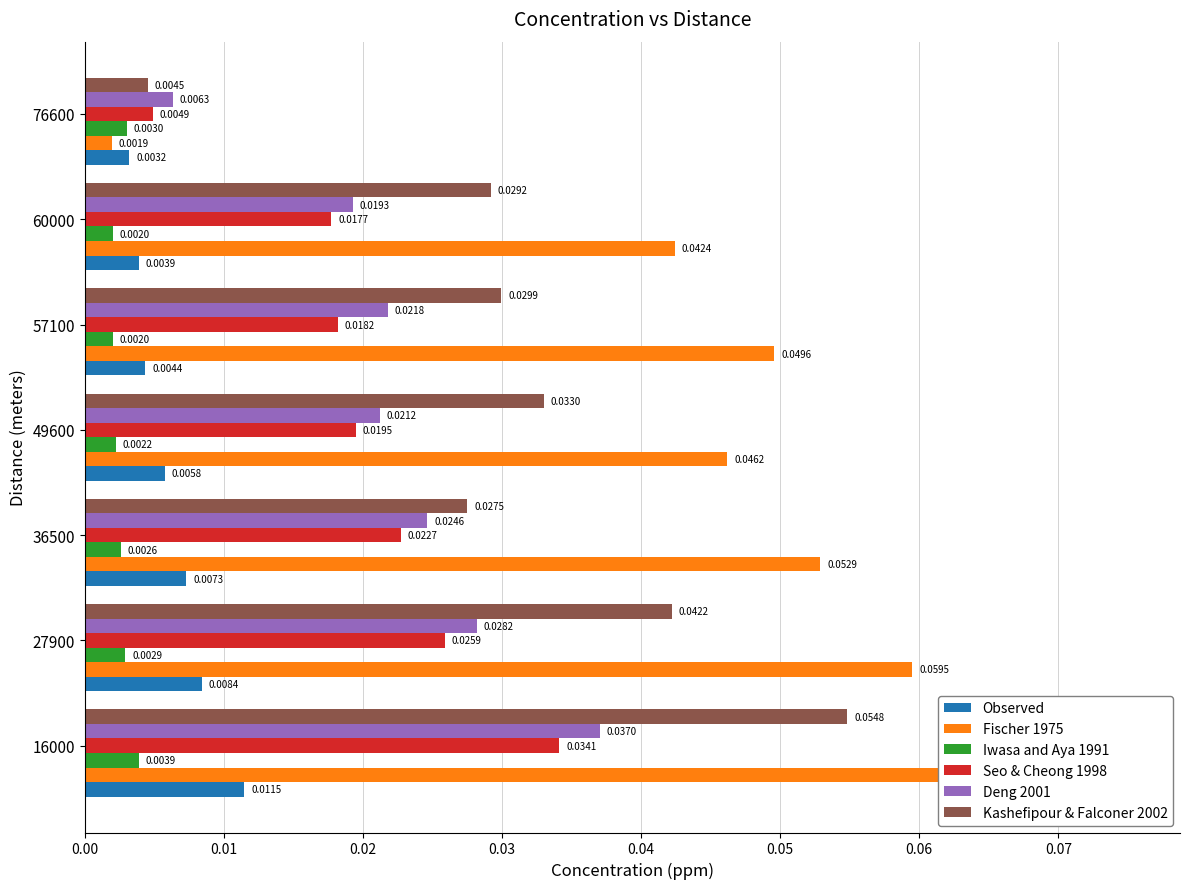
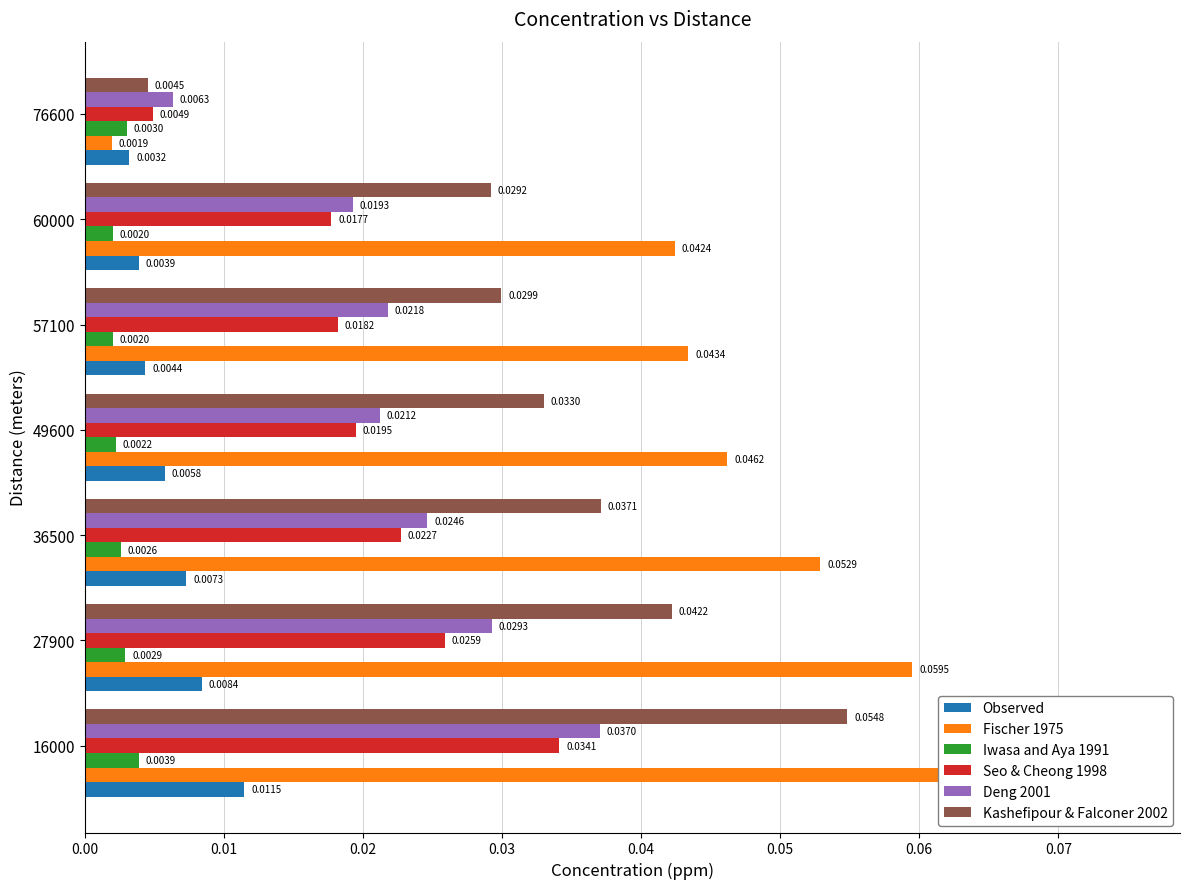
Fischer 1975, 57100: 0.0496 -> 0.0434
Kashefipour & Falconer 2002, 36500: 0.0275 -> 0.0371
Deng 2001, 27900: 0.0282 -> 0.0293
